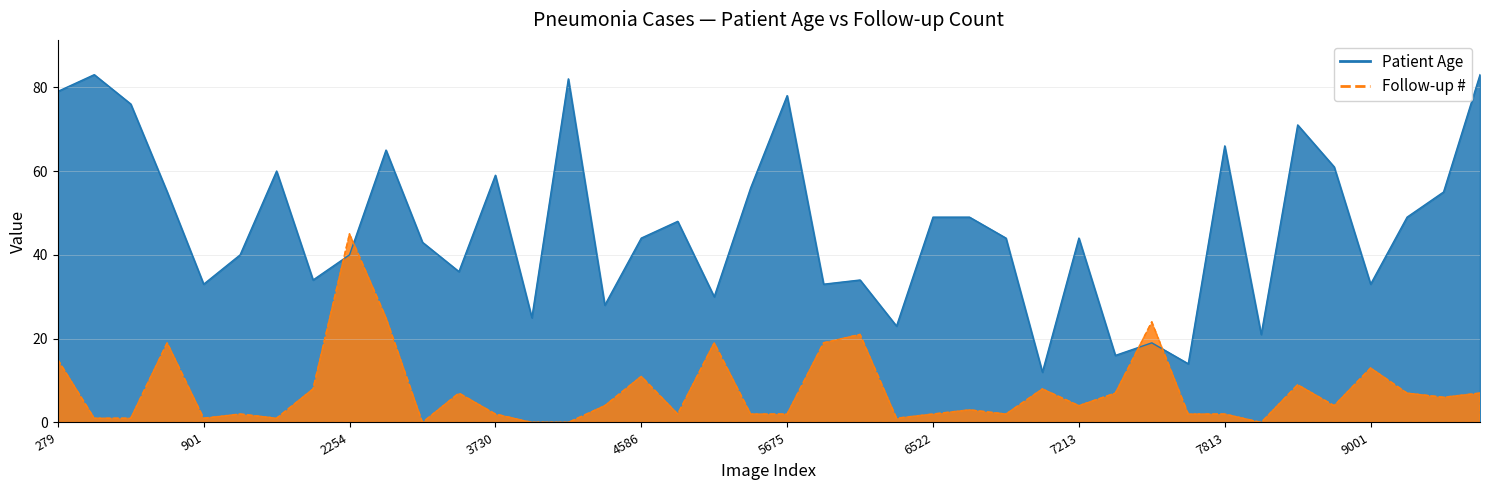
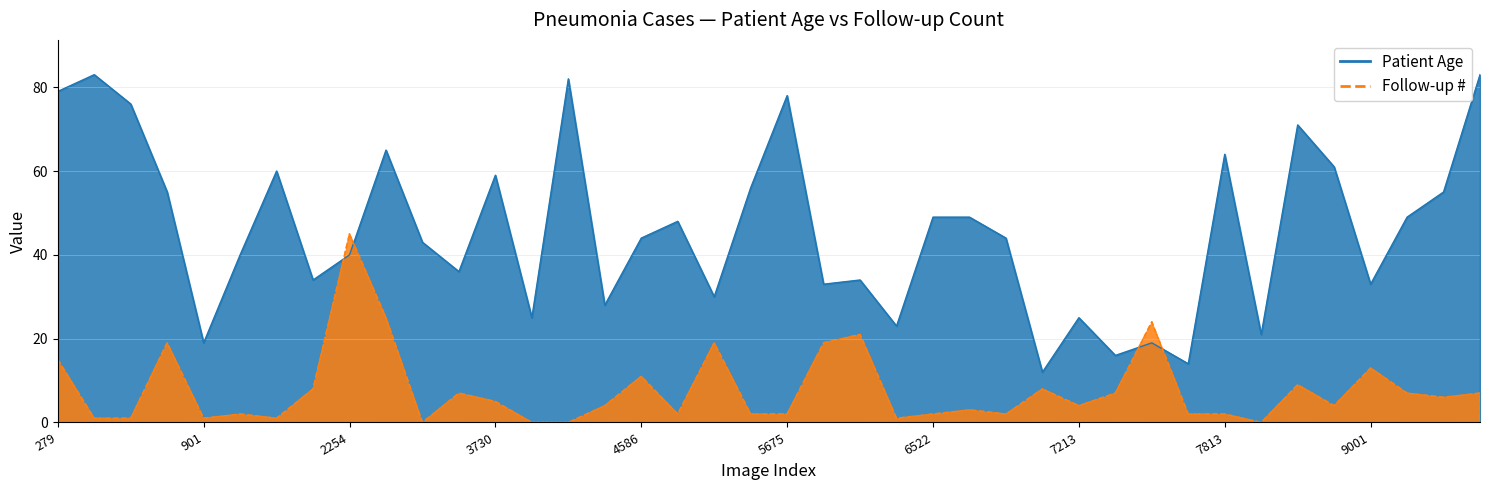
Patient Age, 901: 33 -> 19
Follow-up #, 3730: 2 -> 5
Patient Age, 7213: 44 -> 25
Patient Age, 7813: 66 -> 64
